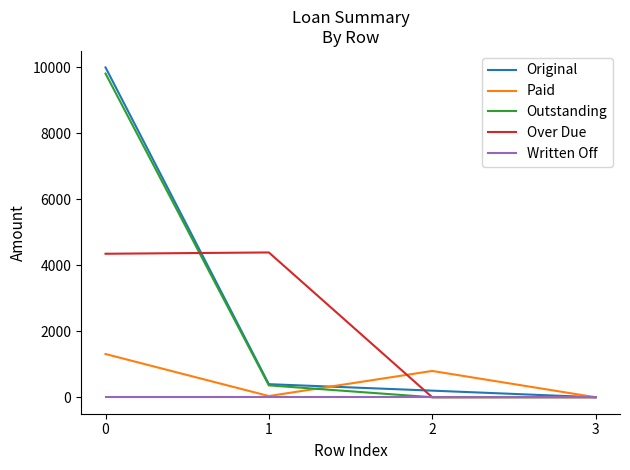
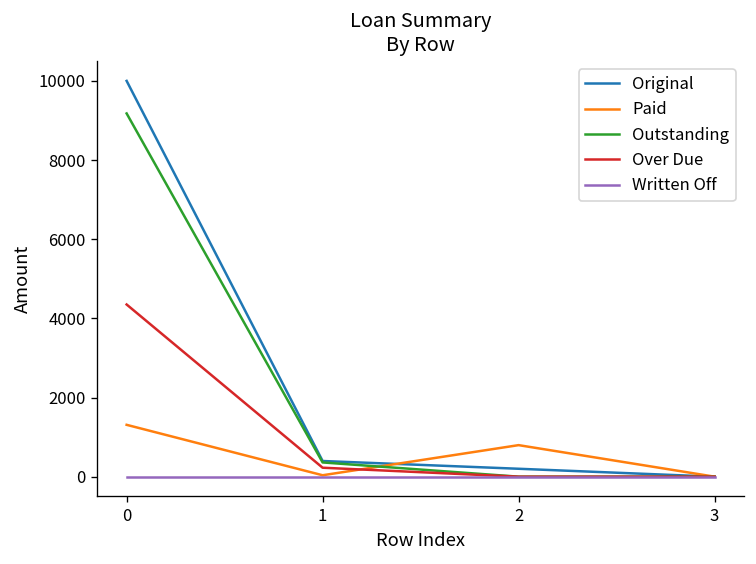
Outstanding, 0: 9800 -> 9200
Over Due, 1: 4400 -> 200
